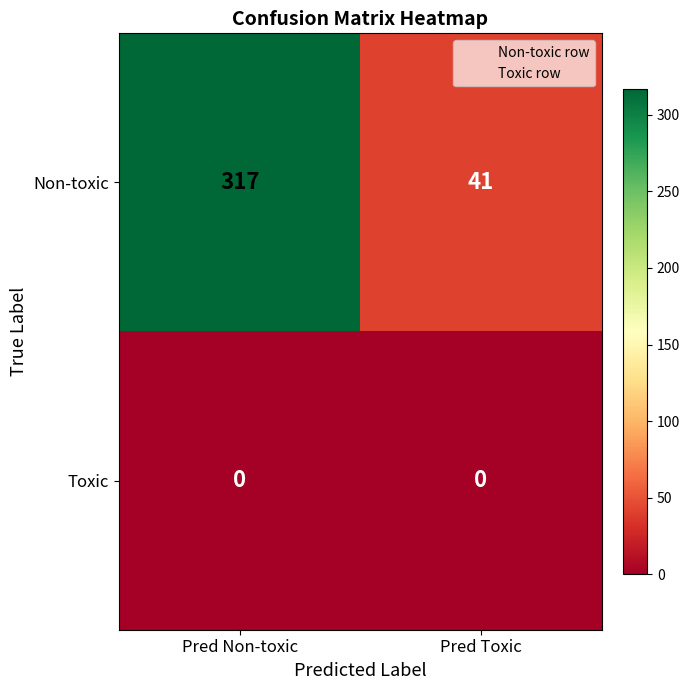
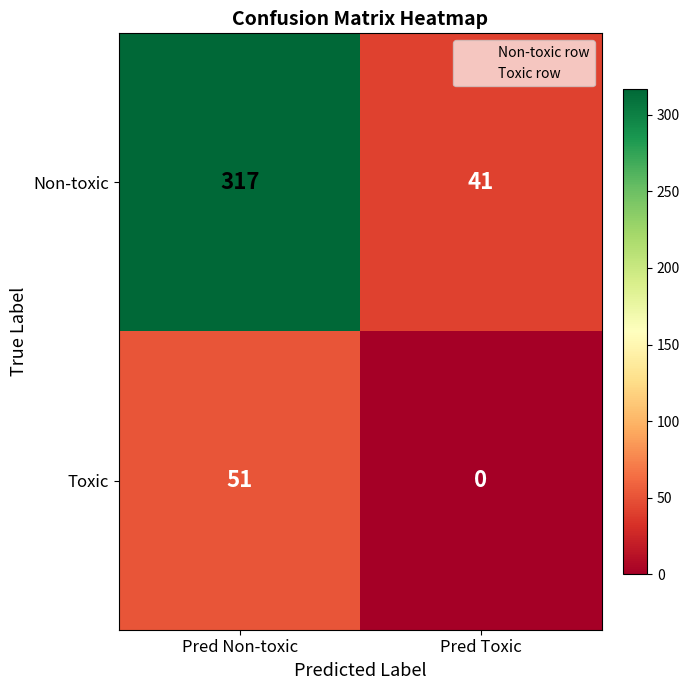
Toxic, Pred Non-toxic: 0 -> 51
